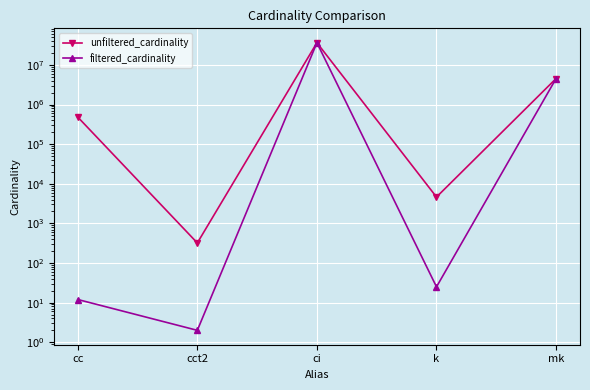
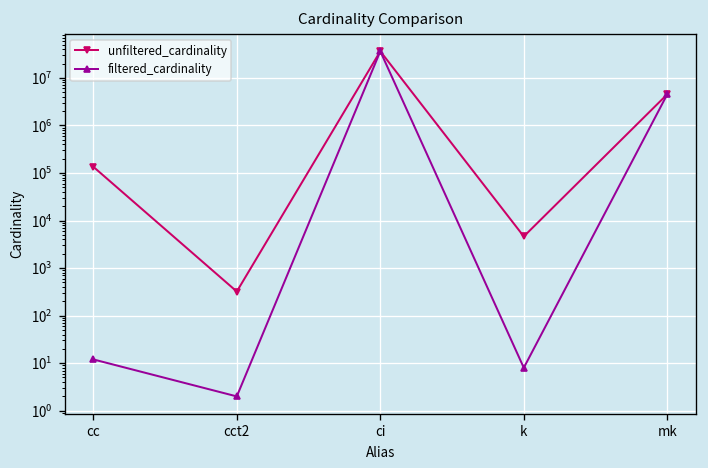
unfiltered_cardinality, cc: 500000 -> 140000
filtered_cardinality, k: 30 -> 8
